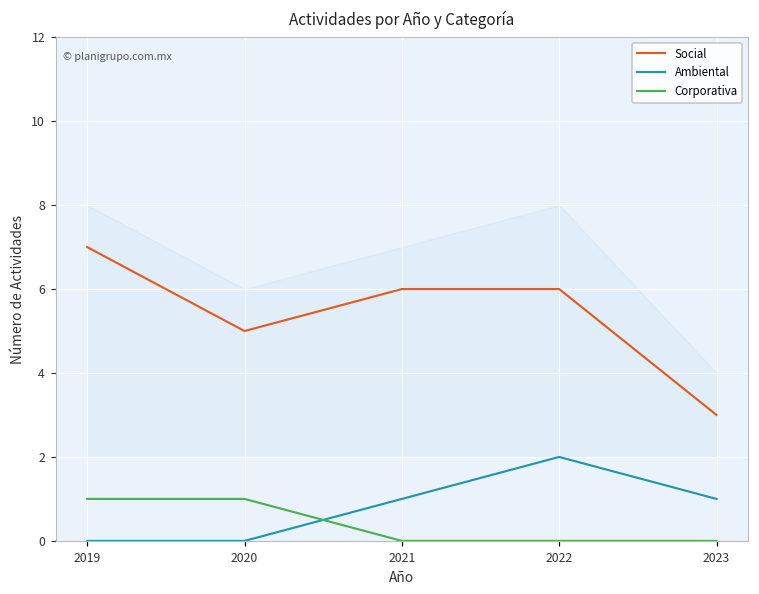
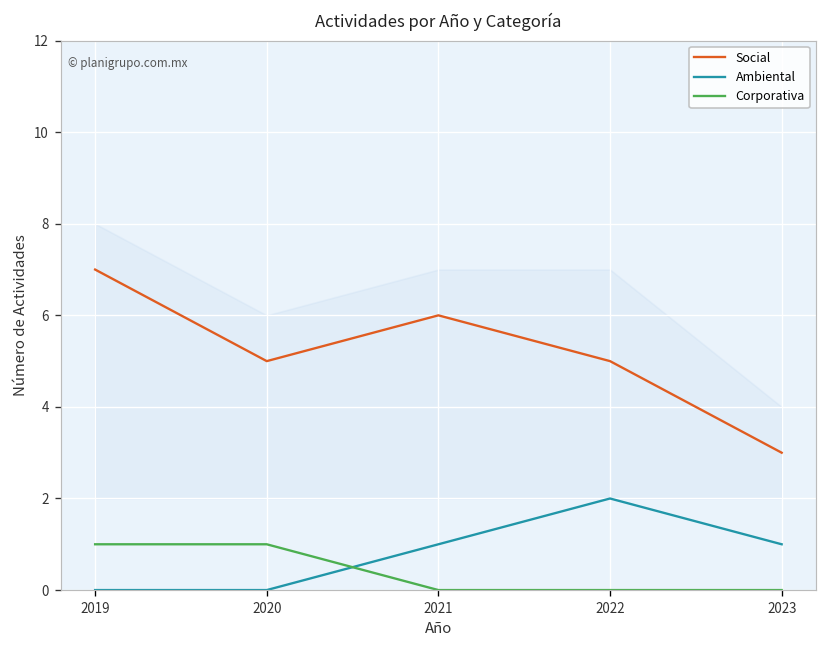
Social, 2022: 6 -> 5
